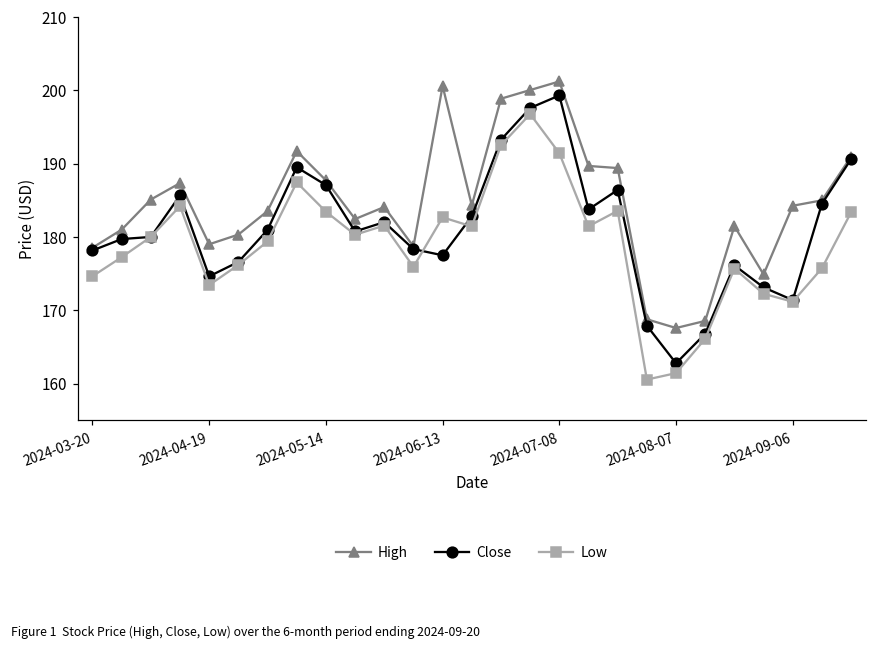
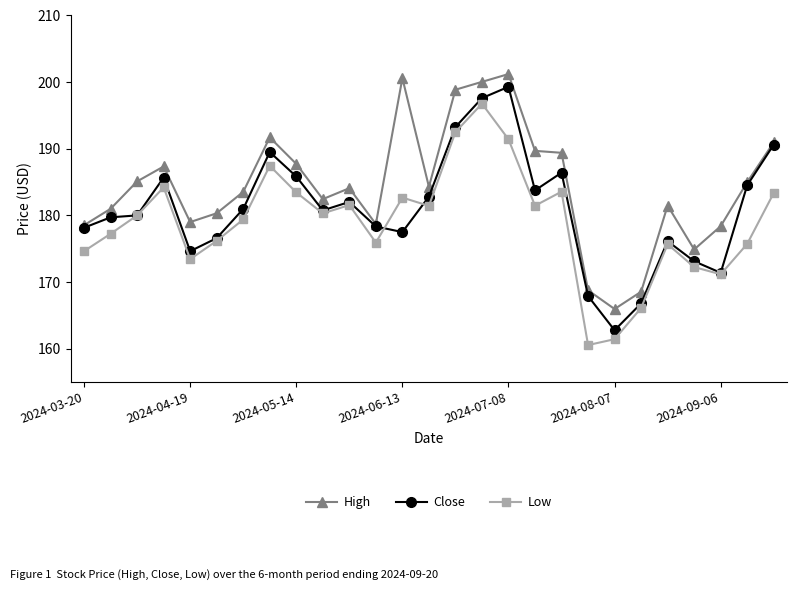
Close, 2024-05-14: 187 -> 186
High, 2024-08-07: 168 -> 166
High, 2024-09-06: 184 -> 178
